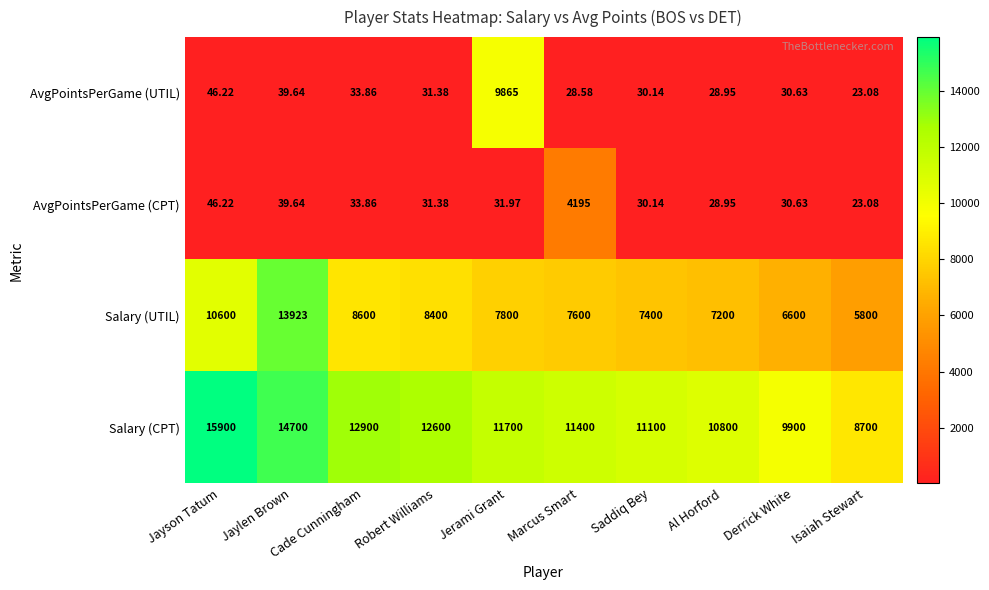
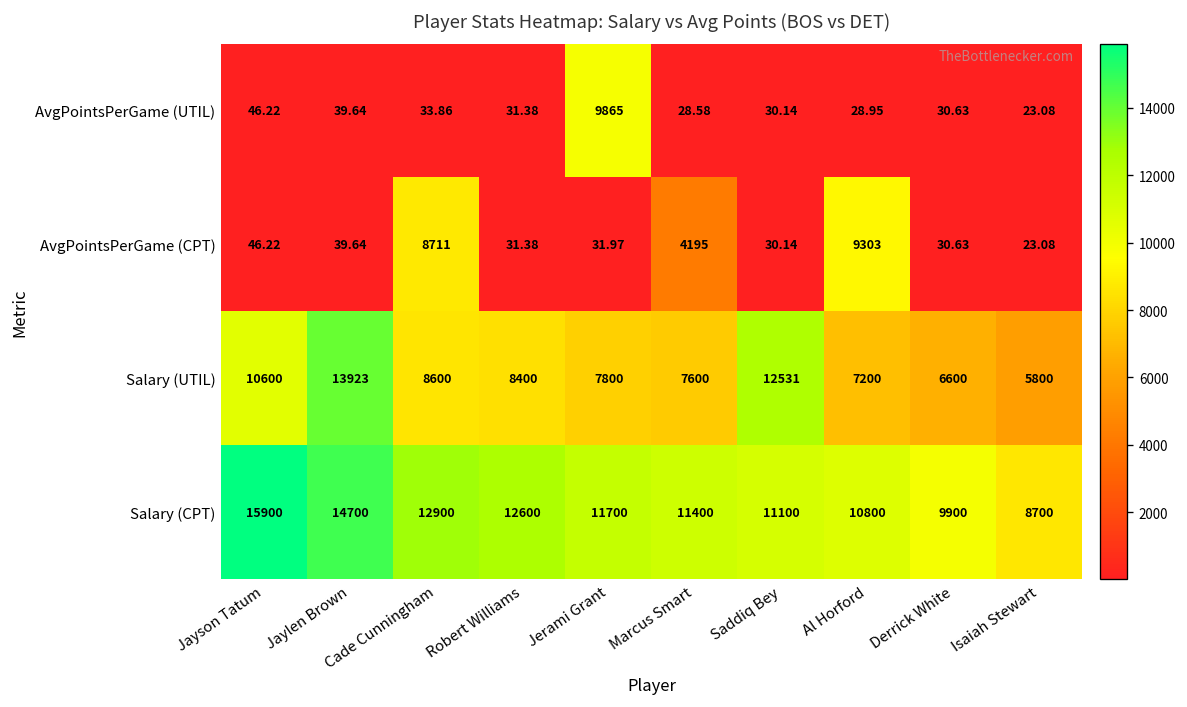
AvgPointsPerGame (CPT), Cade Cunningham: 33.86 -> 8711
AvgPointsPerGame (CPT), Al Horford: 28.95 -> 9303
Salary (UTIL), Saddiq Bey: 7400 -> 12531
